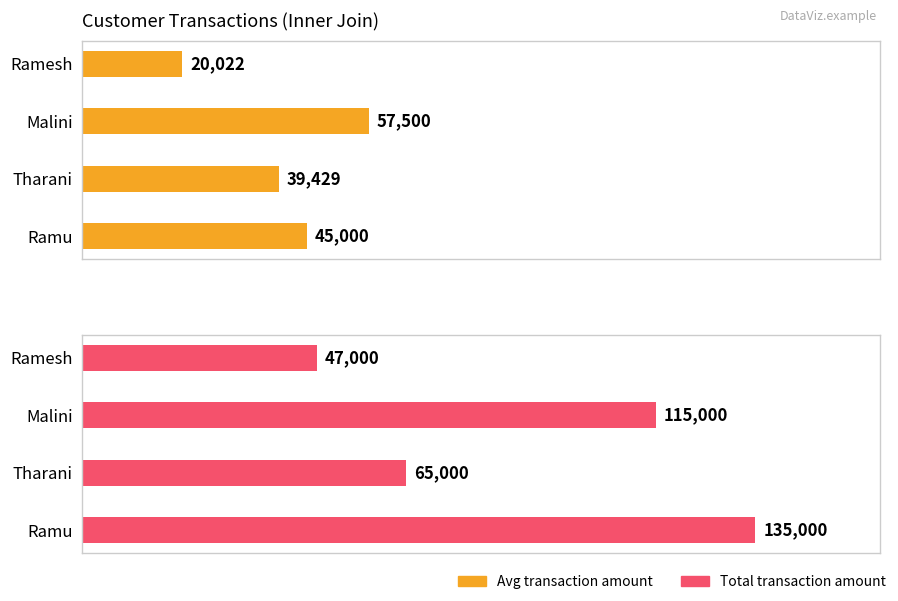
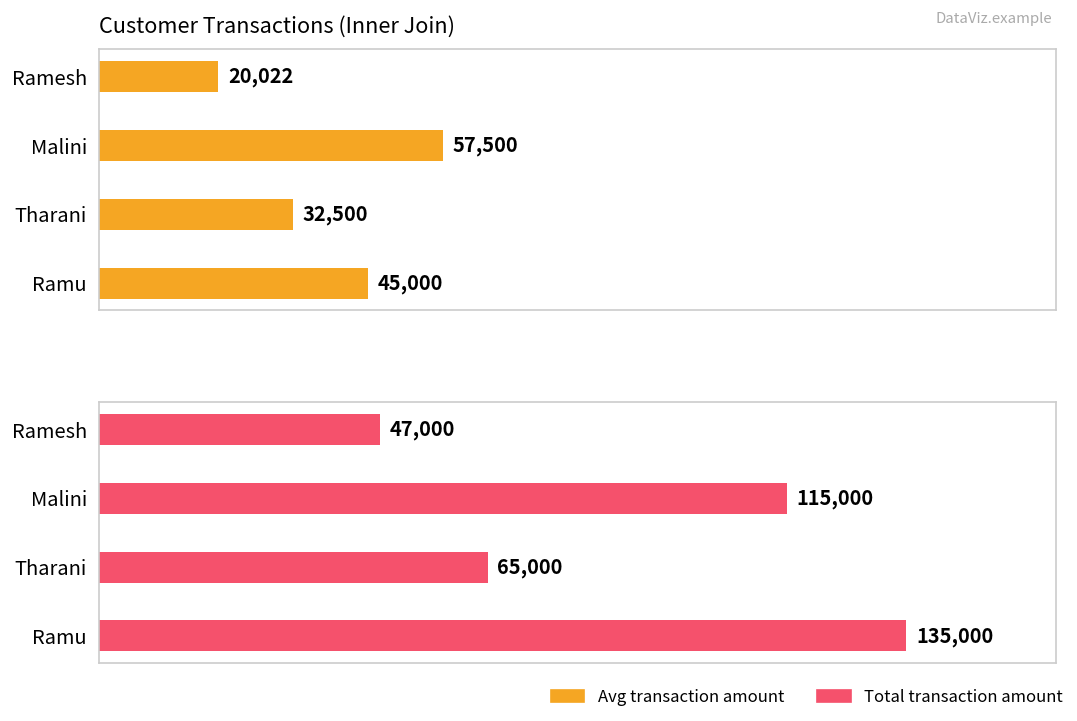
Customer Transactions (Inner Join), Tharani: 39,429 -> 32,500
